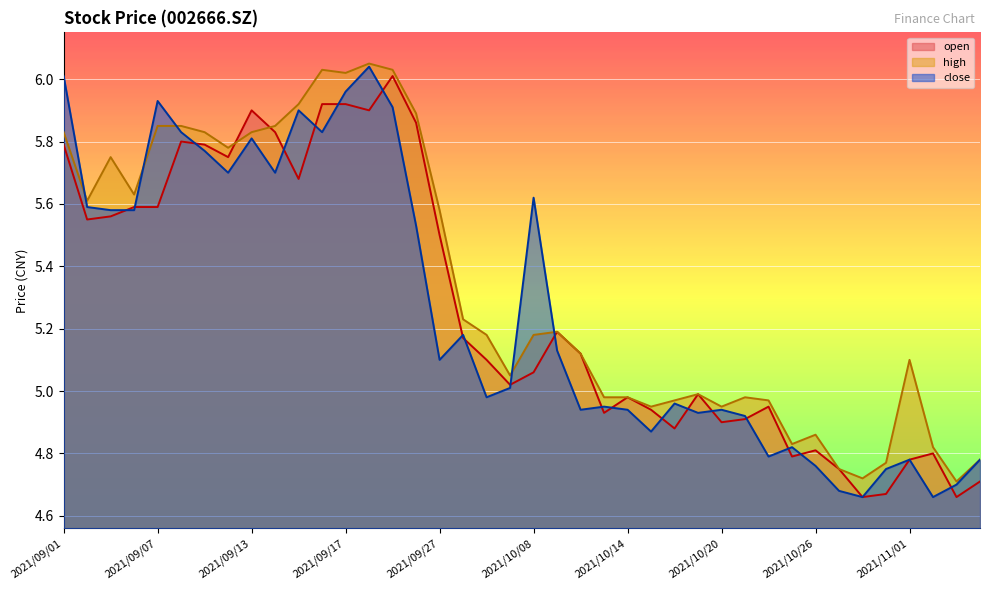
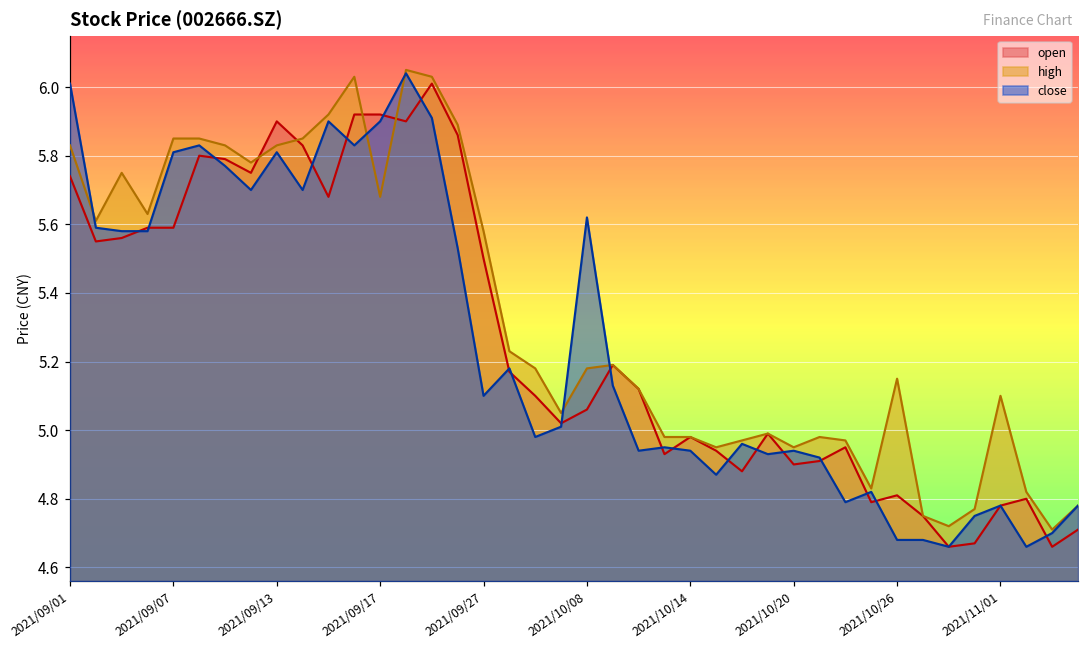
open, 2021/09/01: 5.79 -> 5.74
close, 2021/09/07: 5.93 -> 5.81
high, 2021/09/17: 6.02 -> 5.68
close, 2021/09/17: 5.96 -> 5.90
high, 2021/10/26: 4.86 -> 5.15
close, 2021/10/26: 4.76 -> 4.68
